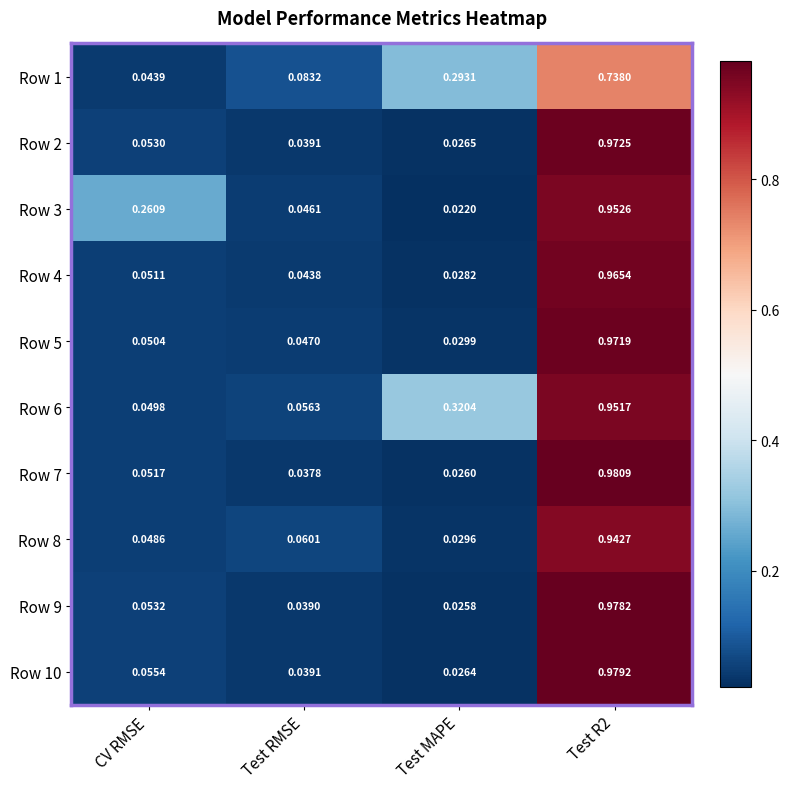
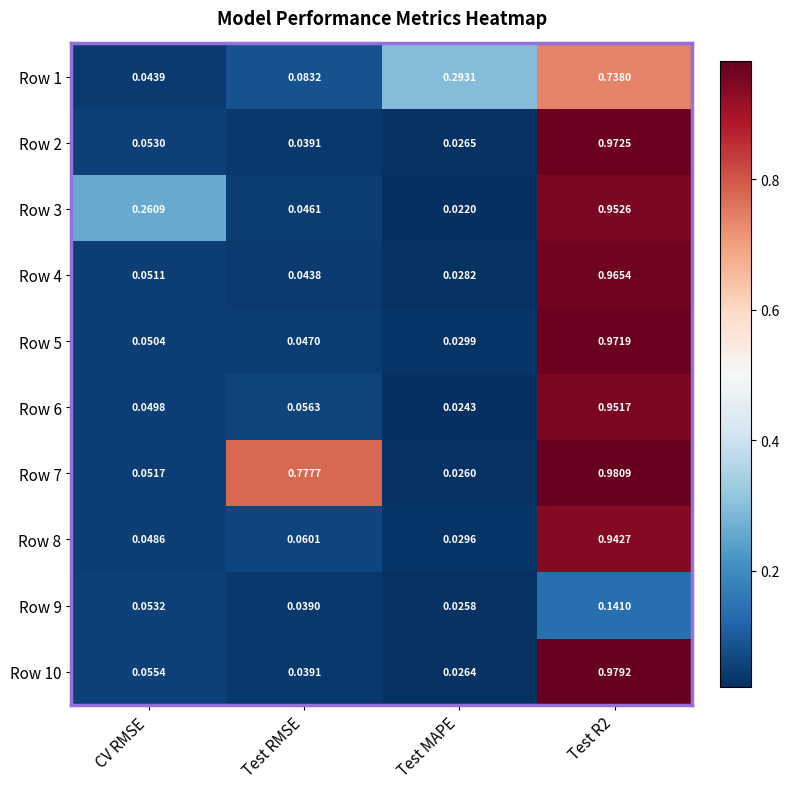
Row 6, Test MAPE: 0.3204 -> 0.0243
Row 7, Test RMSE: 0.0378 -> 0.7777
Row 9, Test R2: 0.9782 -> 0.1410
